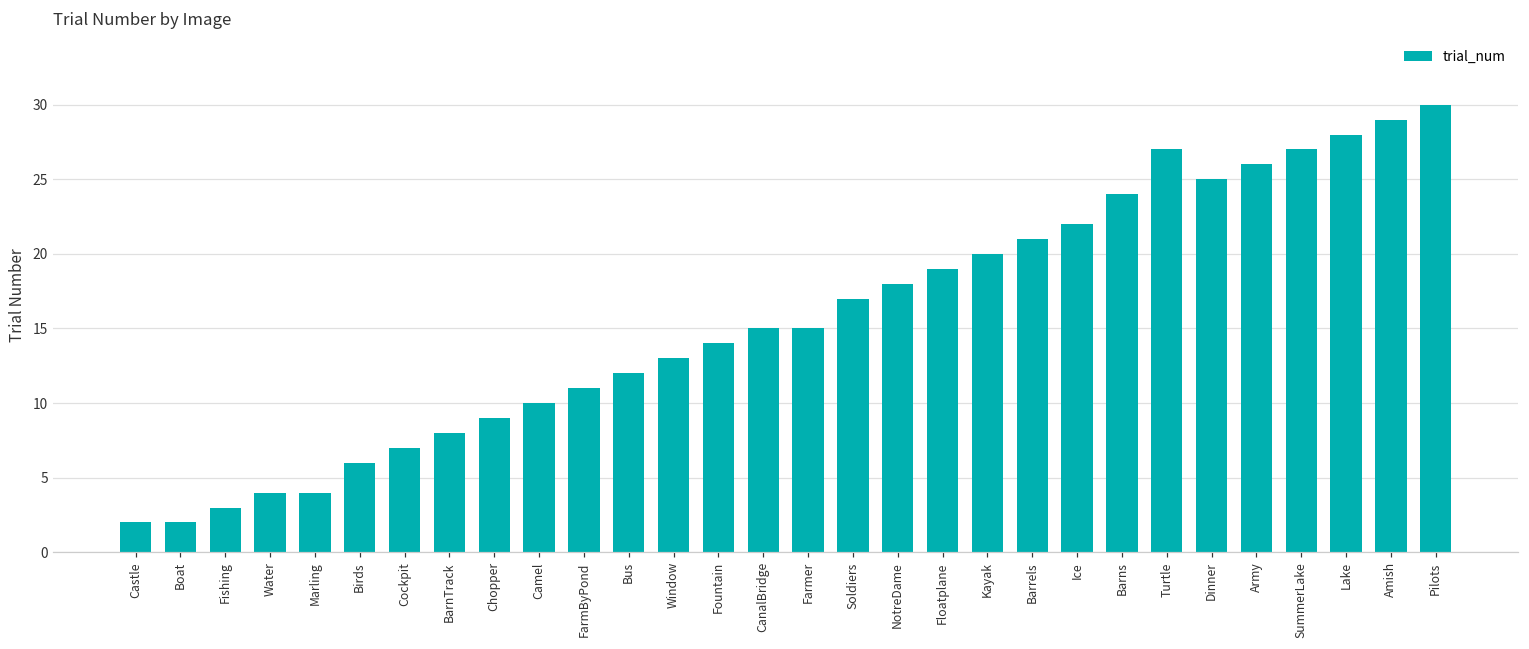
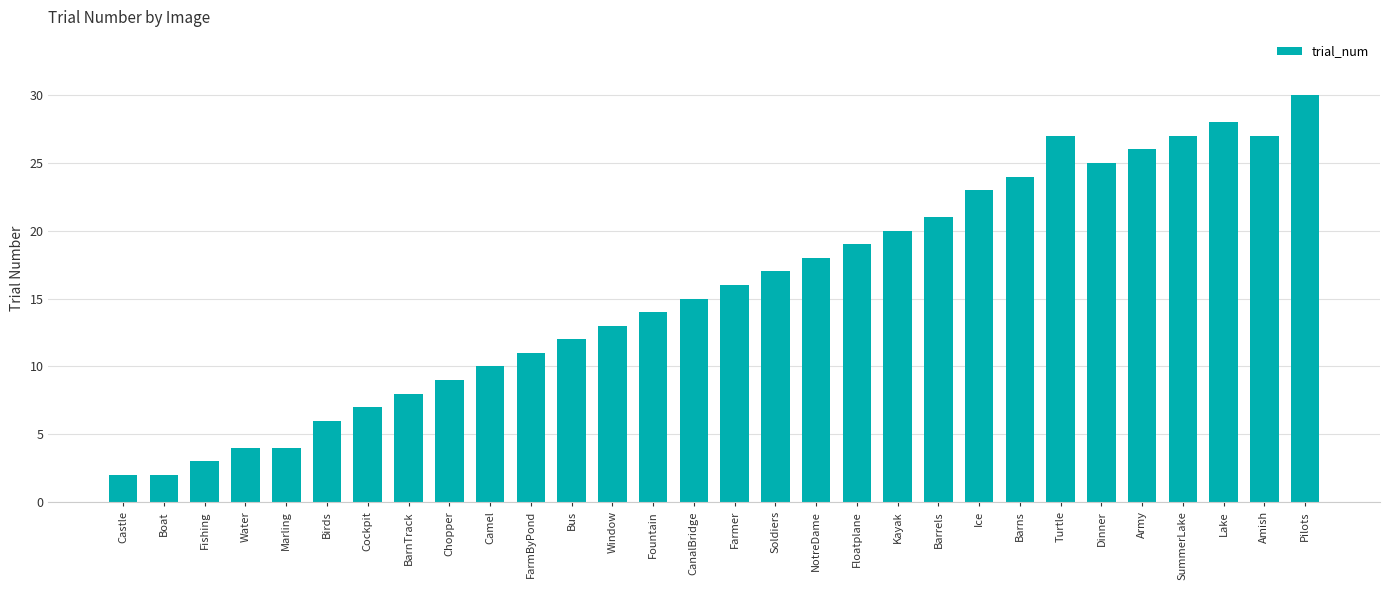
Farmer: 15 -> 16
Ice: 22 -> 23
Amish: 29 -> 27
